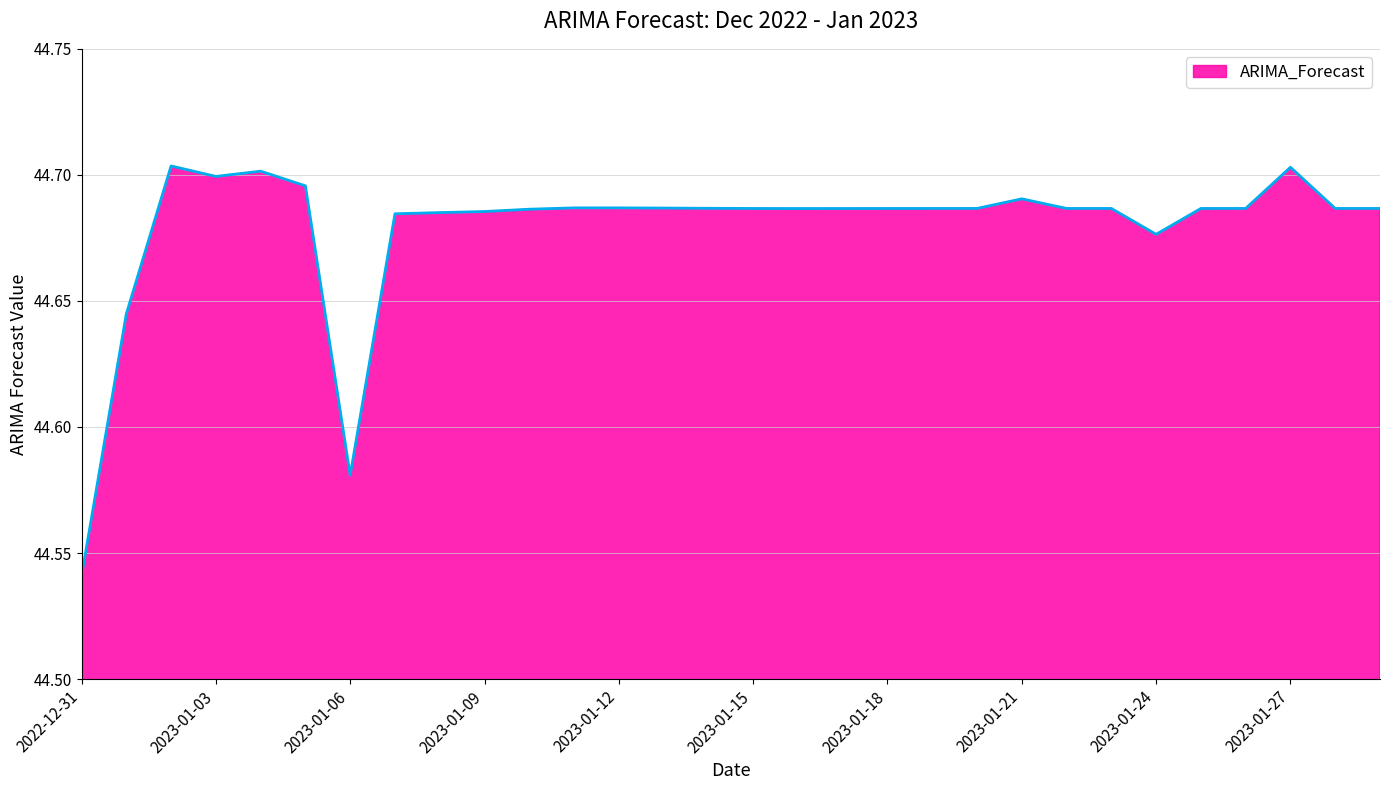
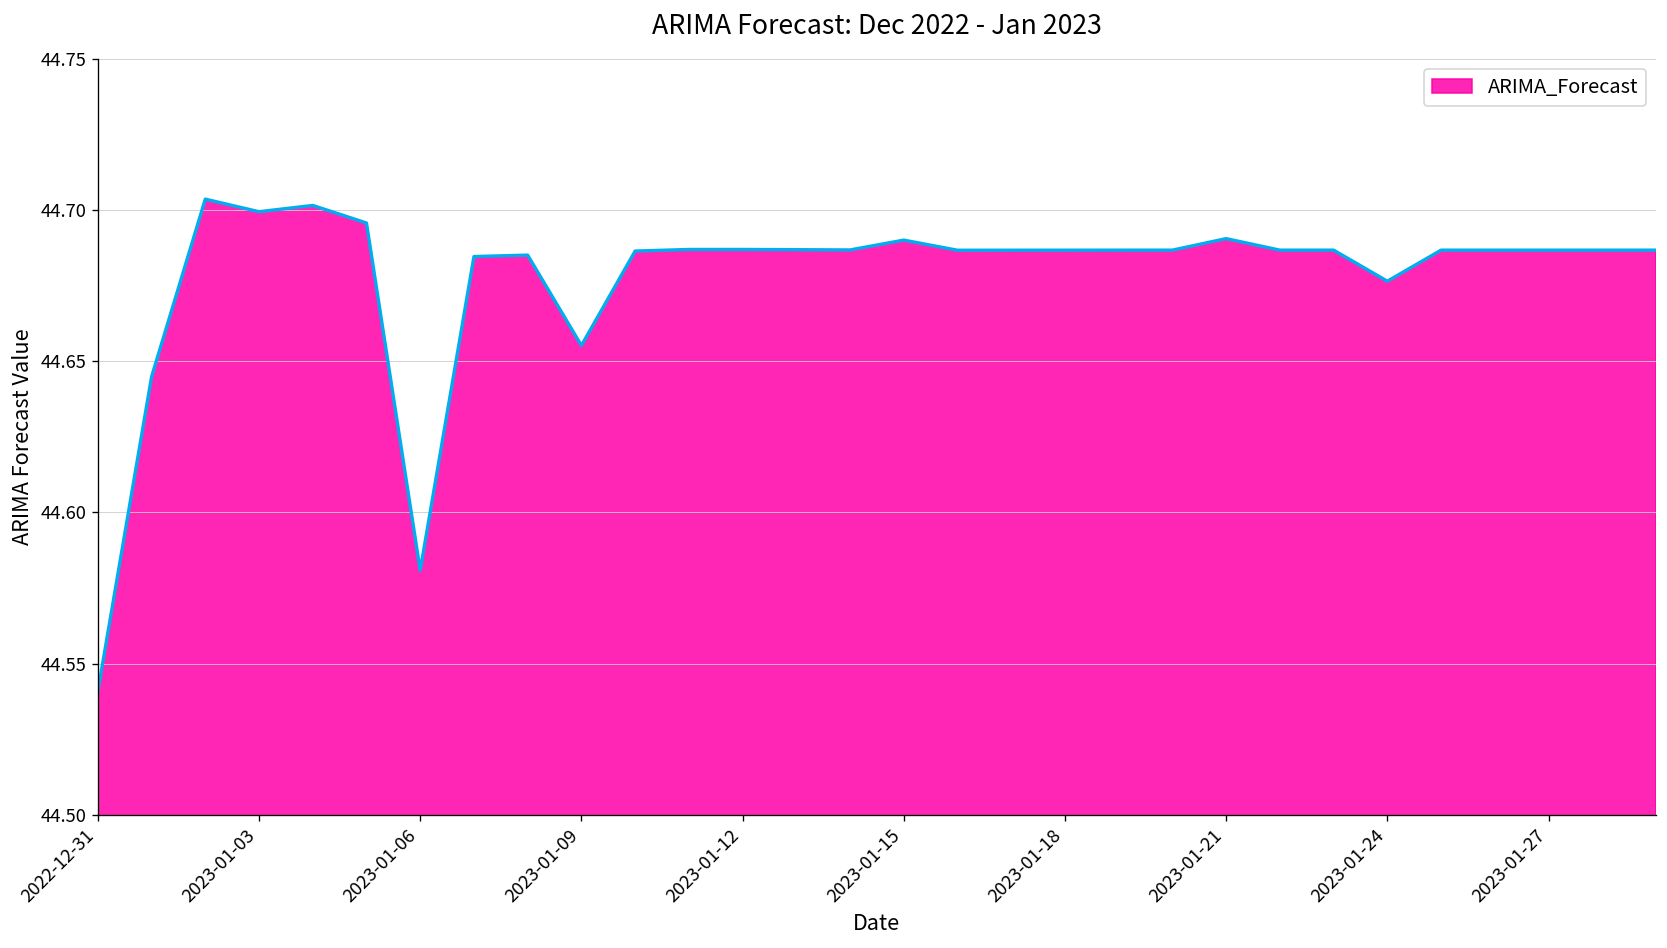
2023-01-09: 44.685 -> 44.655
2023-01-15: 44.687 -> 44.690
2023-01-27: 44.703 -> 44.687
